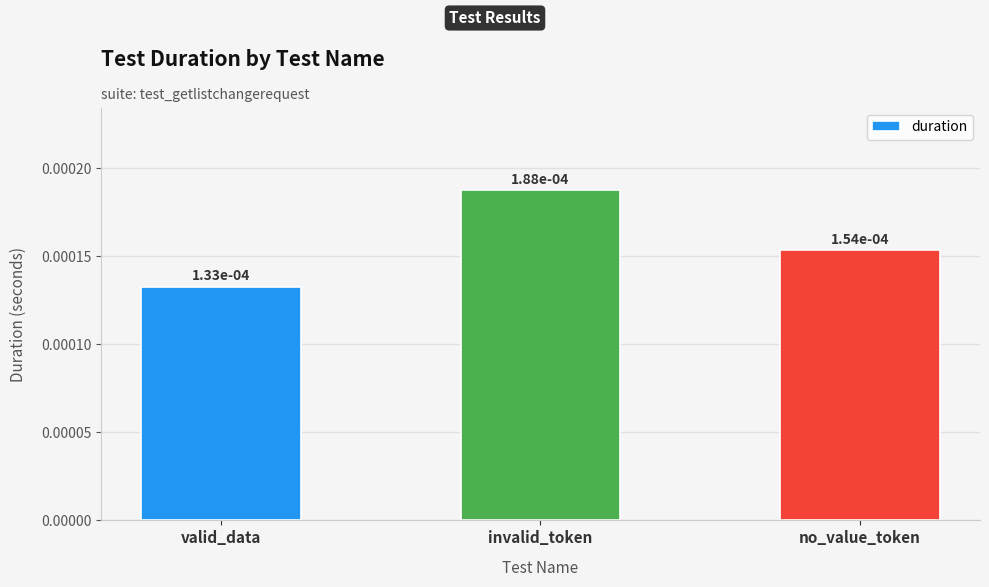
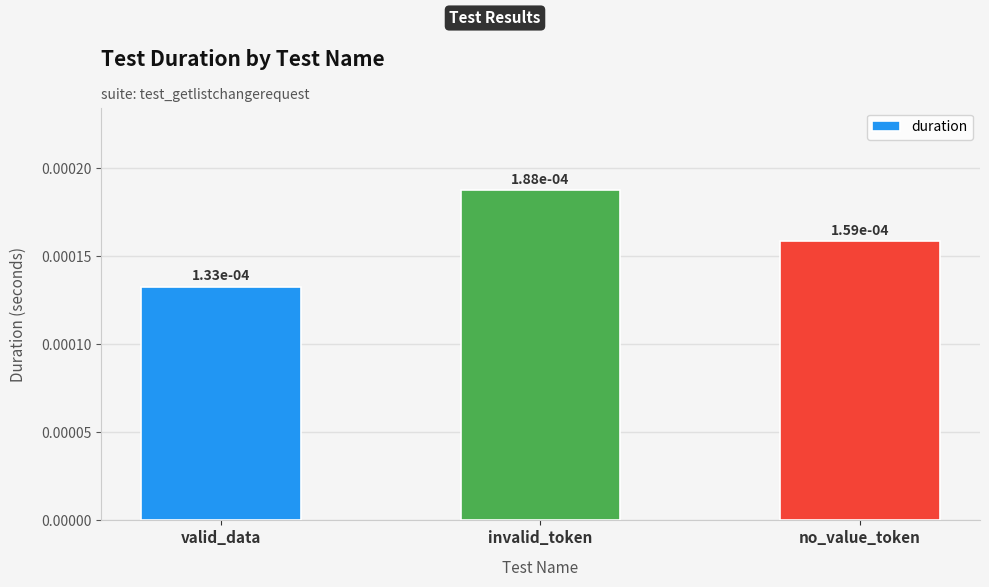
no_value_token: 1.54e-04 -> 1.59e-04
